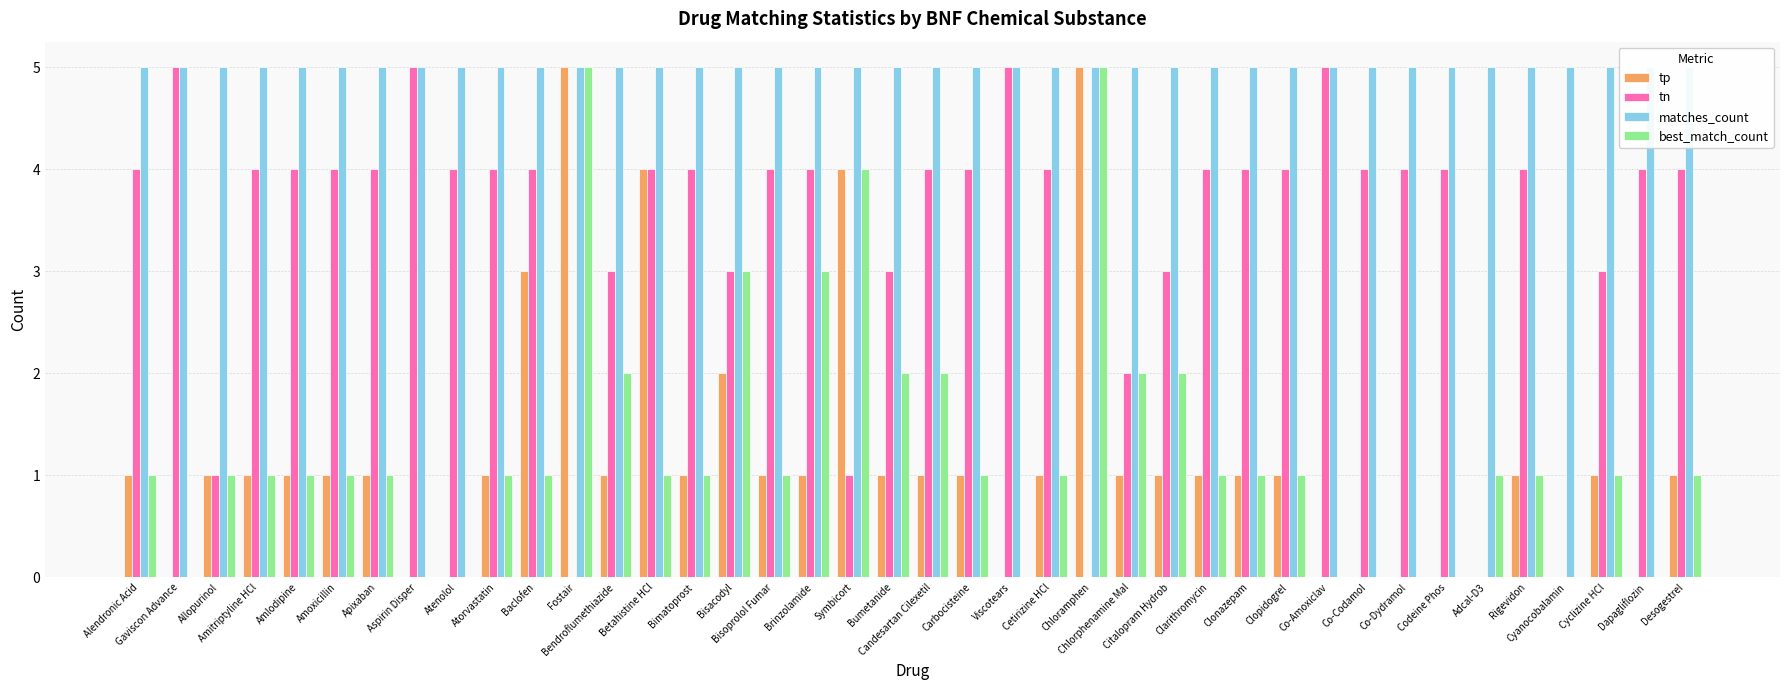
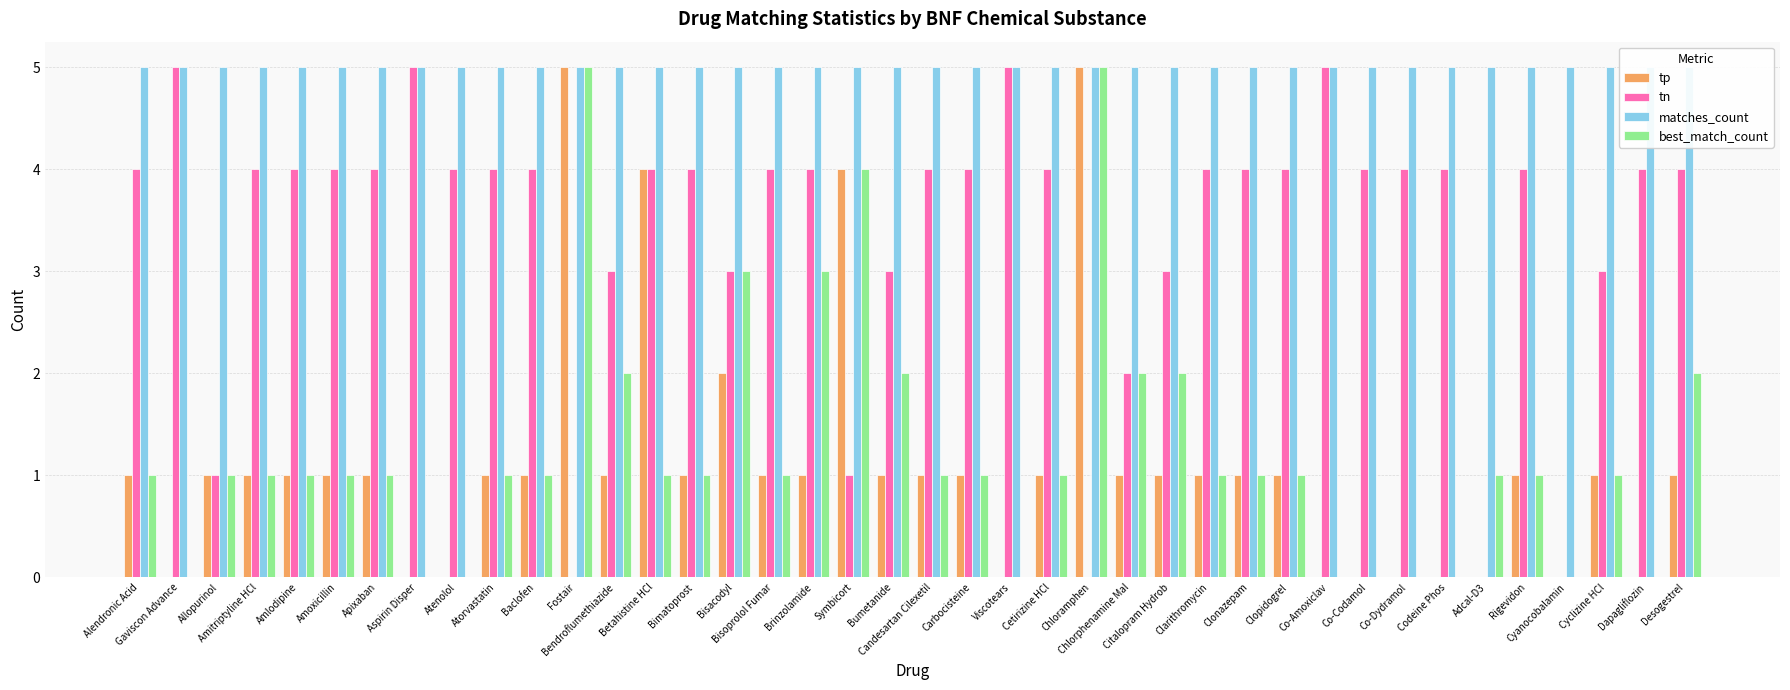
tp, Baclofen: 3 -> 1
best_match_count, Candesartan Cilexetil: 2 -> 1
best_match_count, Desogestrel: 1 -> 2
